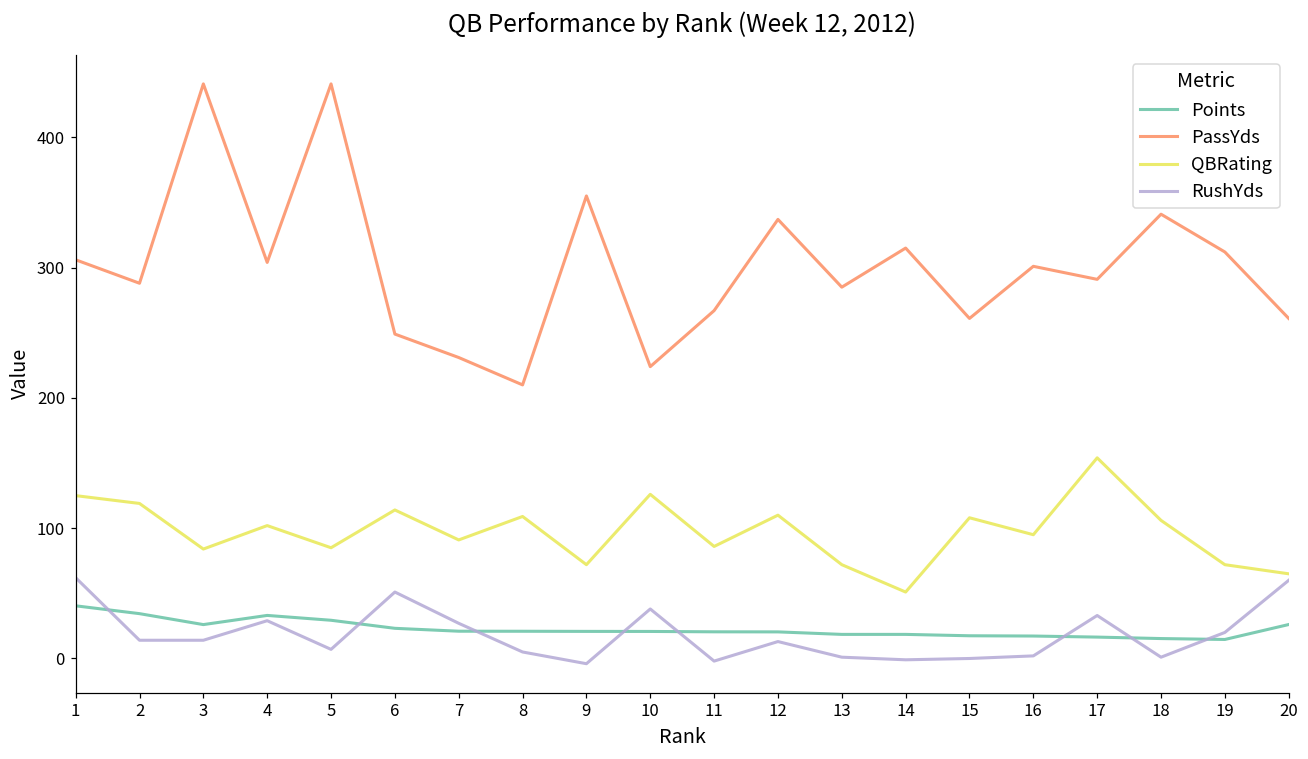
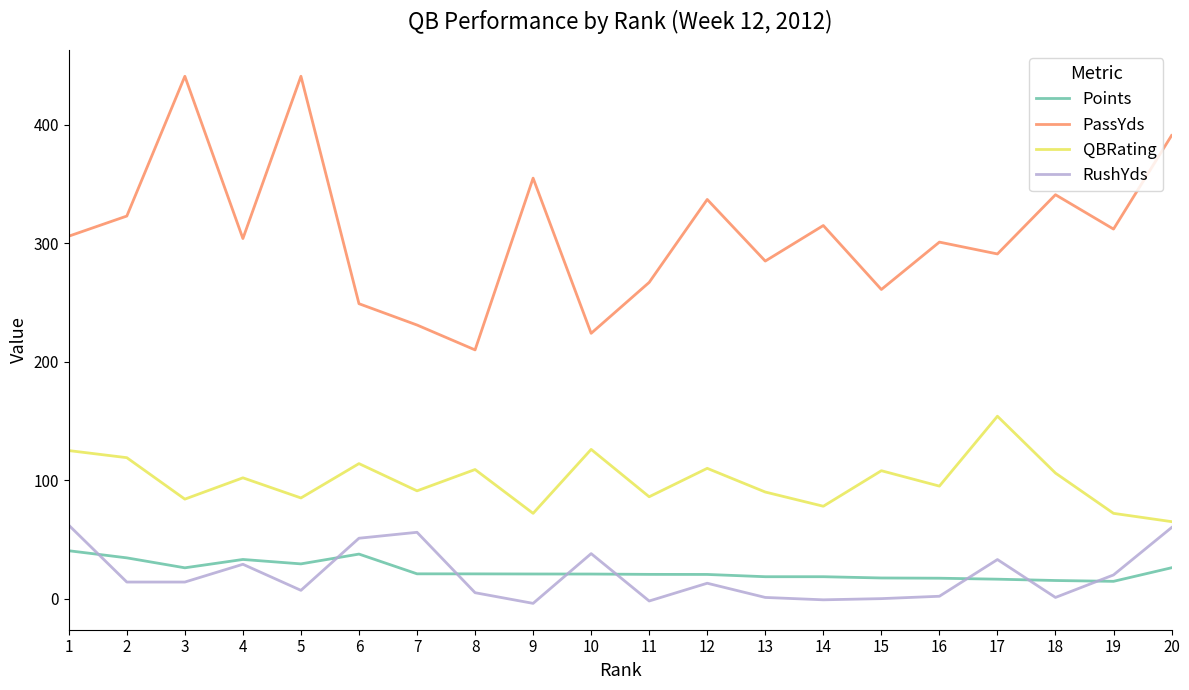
PassYds, 2: 288 -> 323
Points, 6: 23 -> 38
RushYds, 7: 27 -> 56
QBRating, 13: 72 -> 90
QBRating, 14: 51 -> 78
PassYds, 20: 261 -> 391
